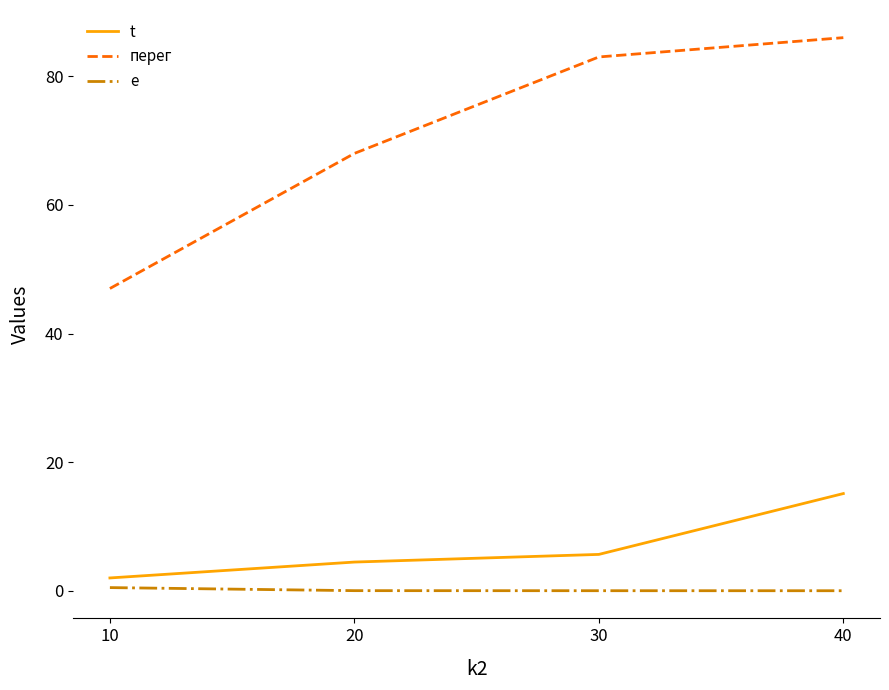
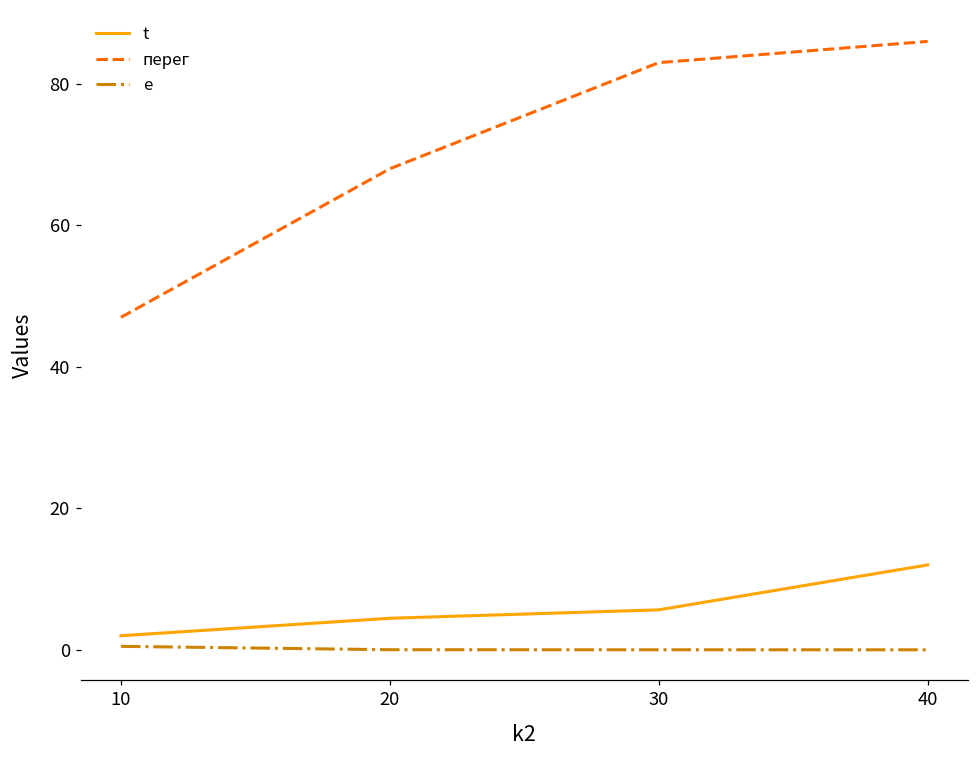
t, 40: 15 -> 12
